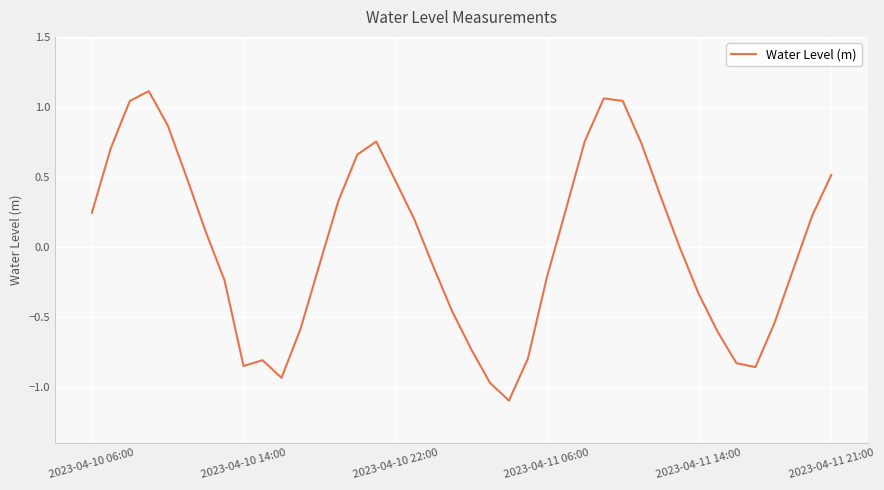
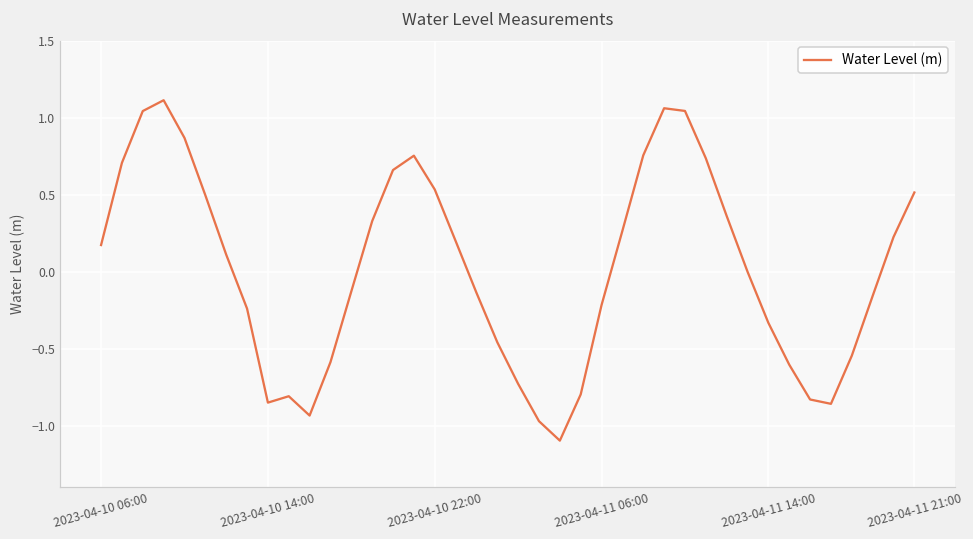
2023-04-10 06:00: 0.24 -> 0.17
2023-04-10 22:00: 0.48 -> 0.53
